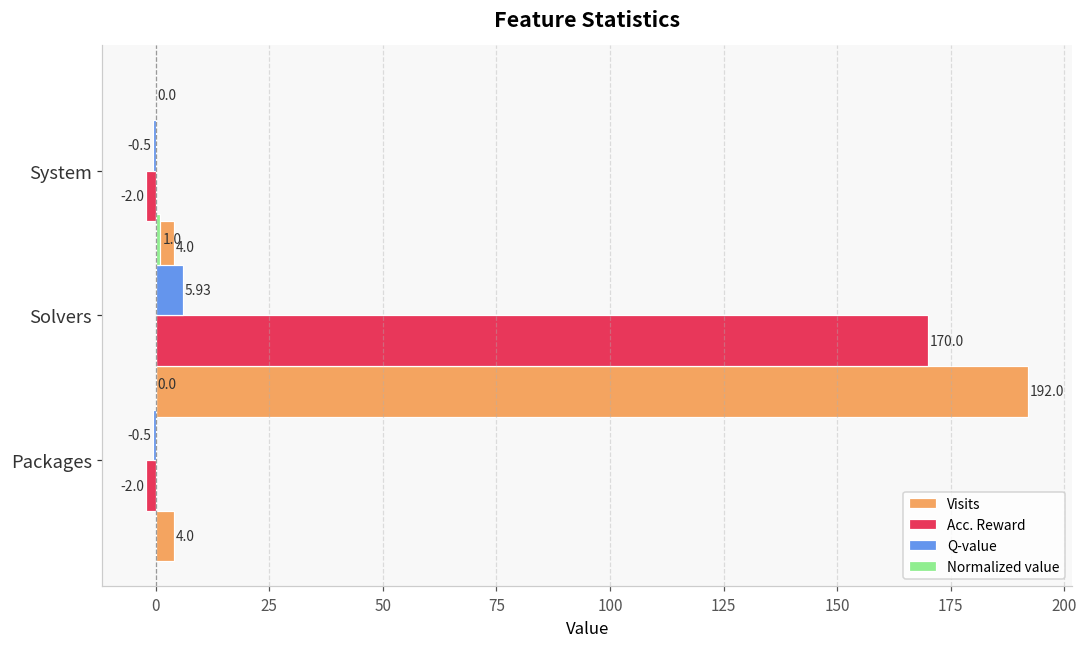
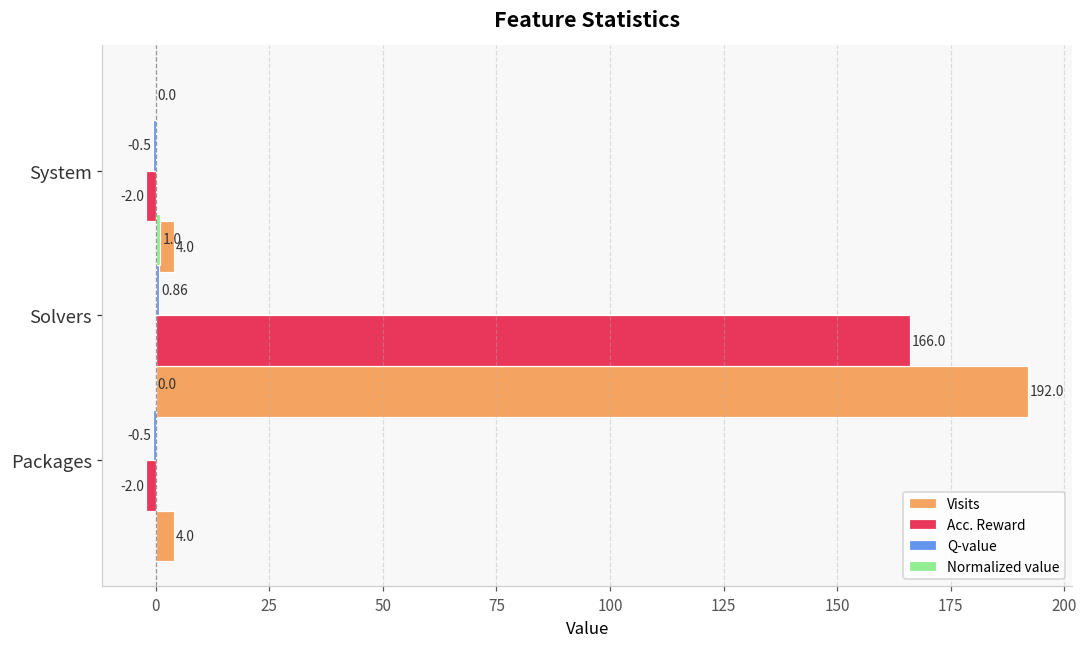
Q-value, Solvers: 5.93 -> 0.86
Acc. Reward, Solvers: 170.0 -> 166.0
